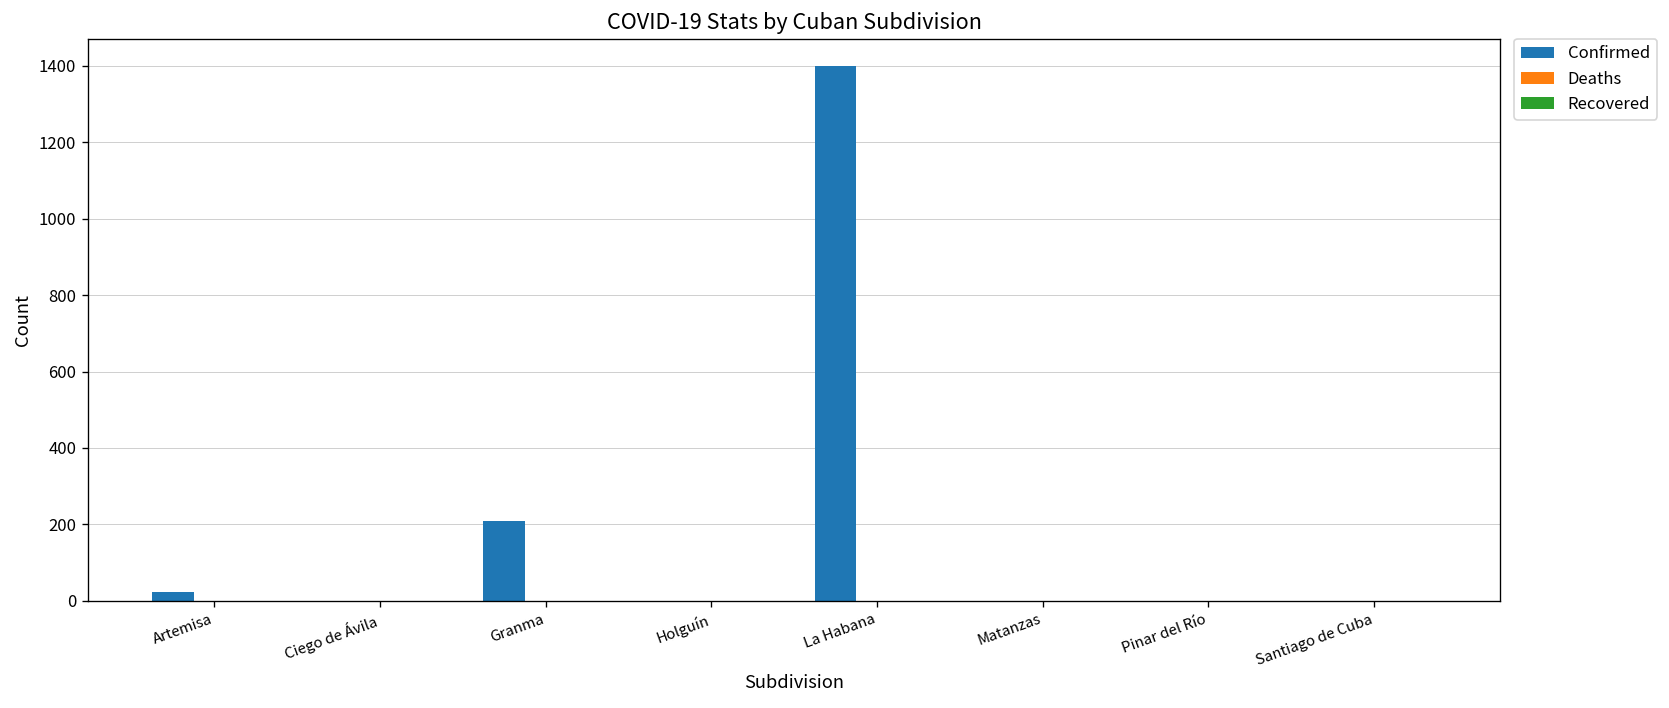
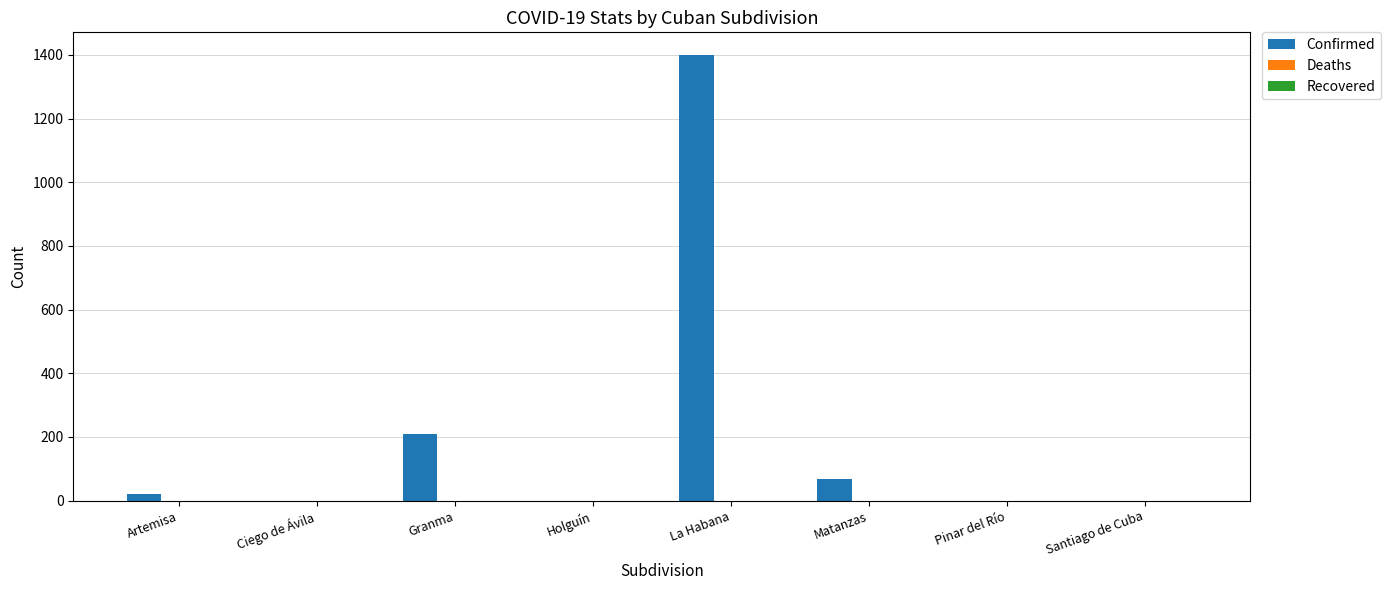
Confirmed, Matanzas: 0 -> 70
